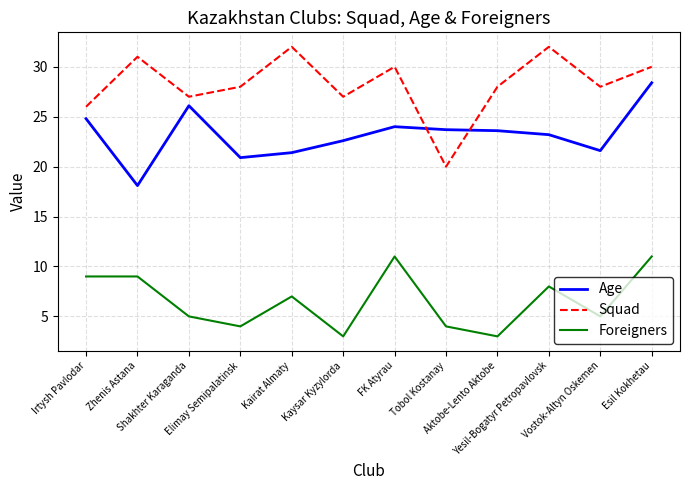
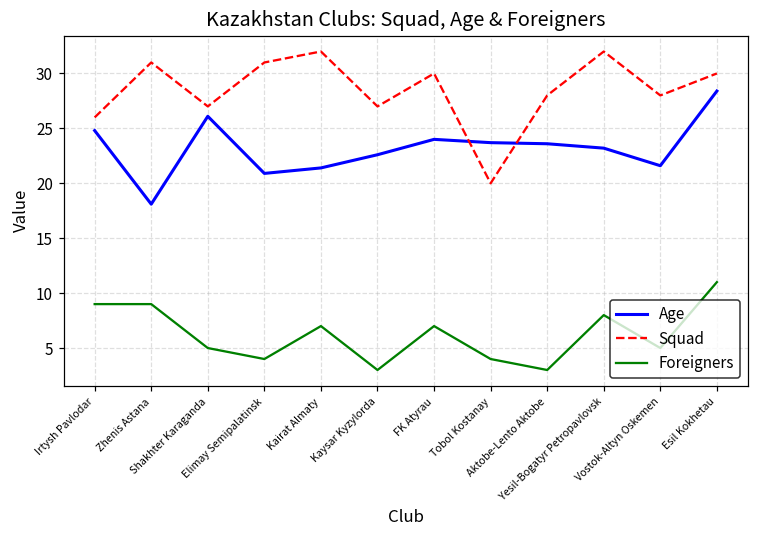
Squad, Elimay Semipalatinsk: 28 -> 31
Foreigners, FK Atyrau: 11 -> 7
